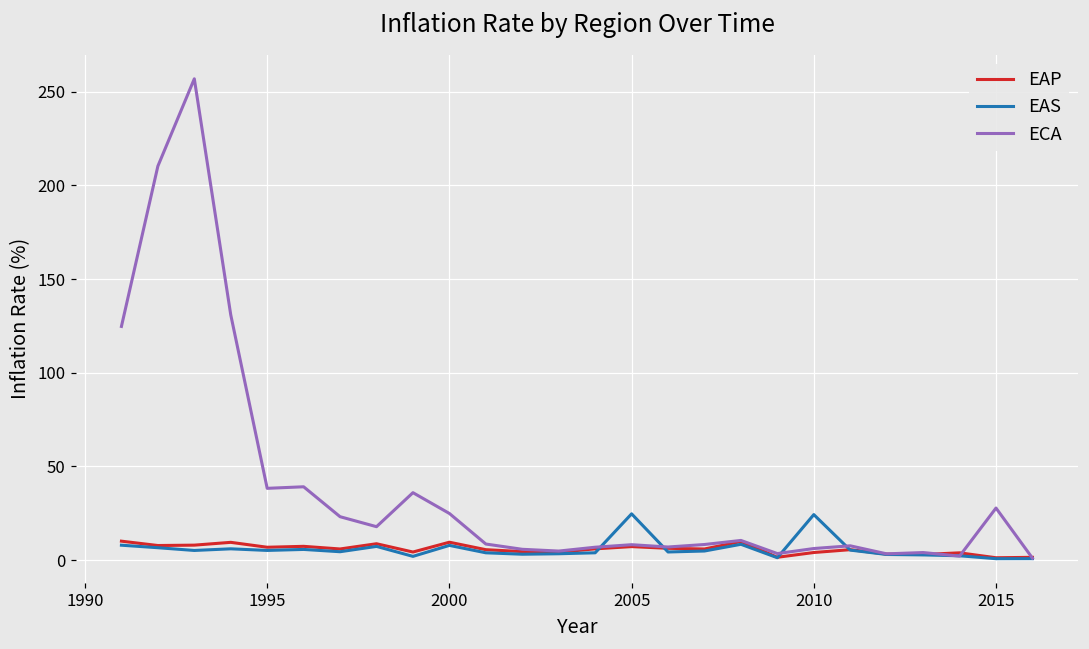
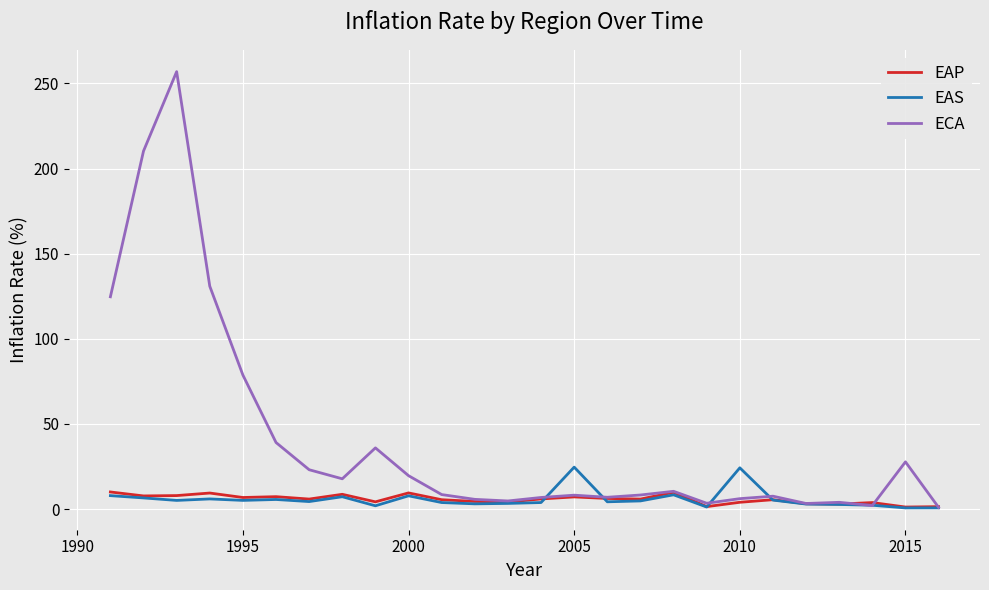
ECA, 1995: 38 -> 79
ECA, 2000: 25 -> 20
